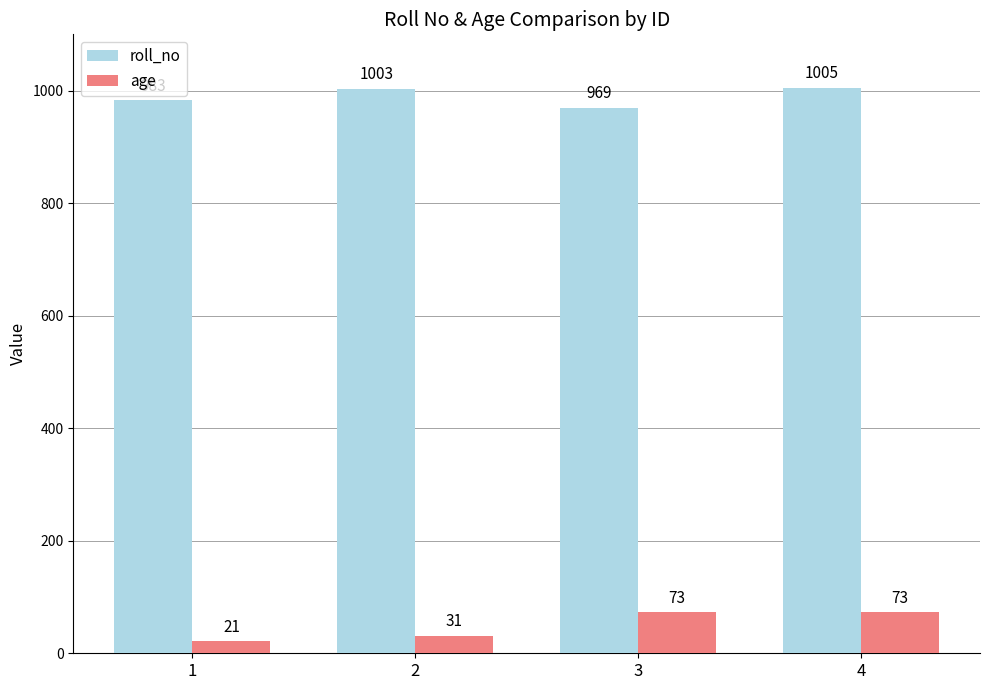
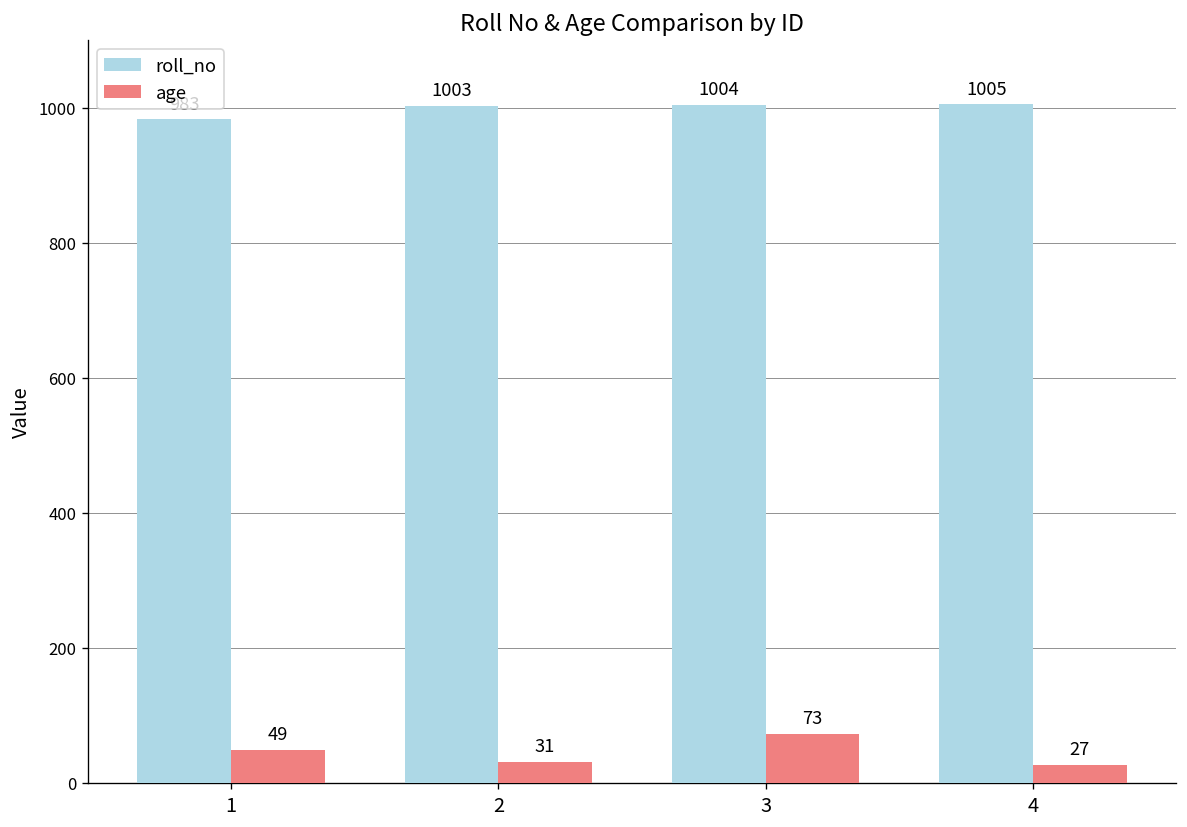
age, 1: 21 -> 49
roll_no, 3: 969 -> 1004
age, 4: 73 -> 27
